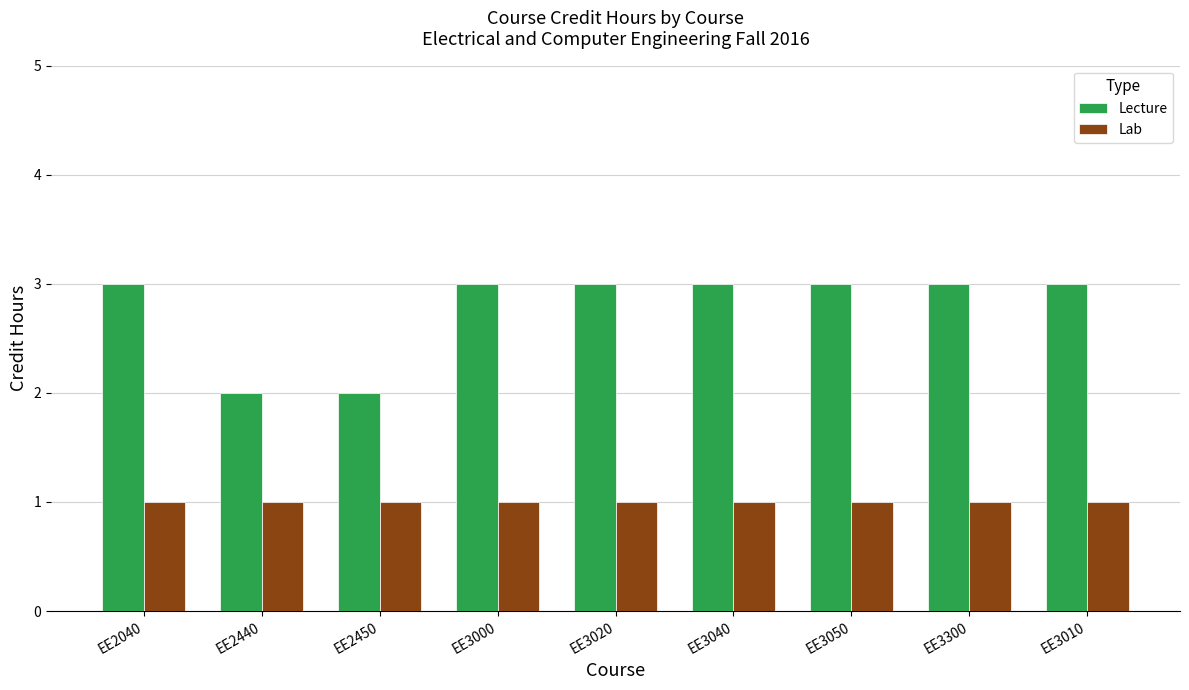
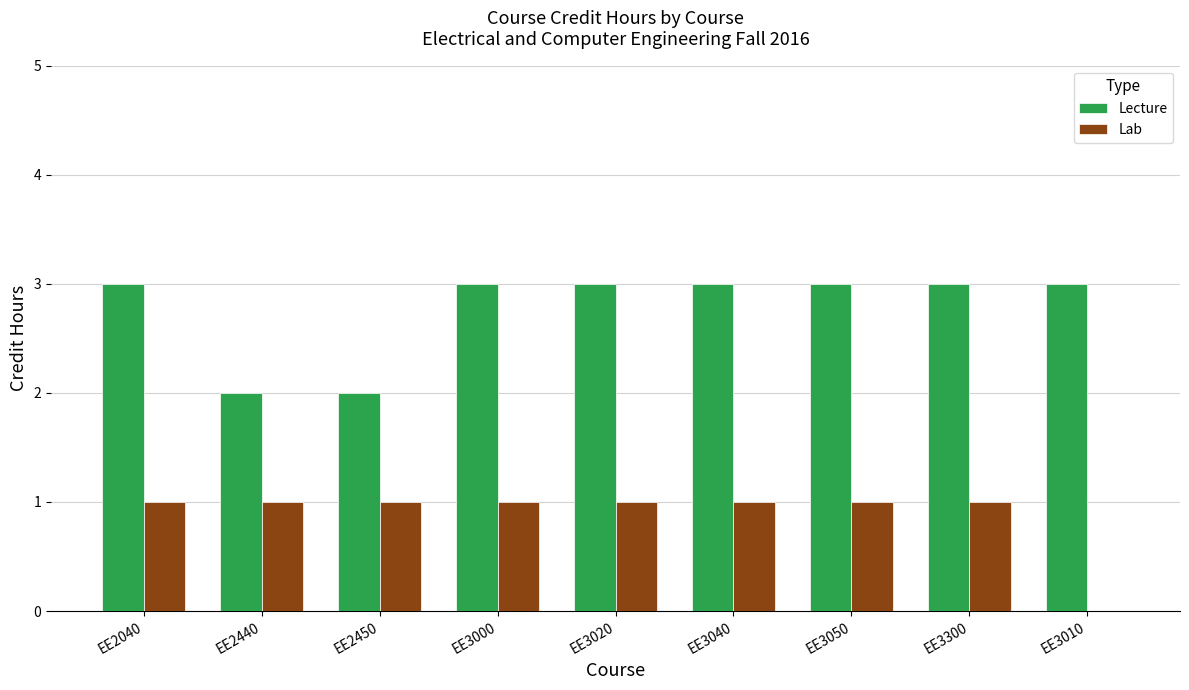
Lab, EE3010: 1 -> 0
